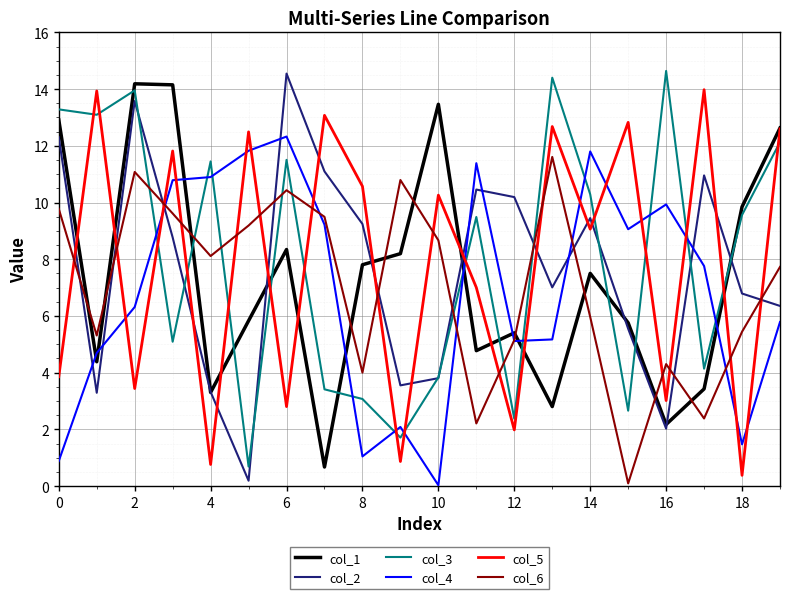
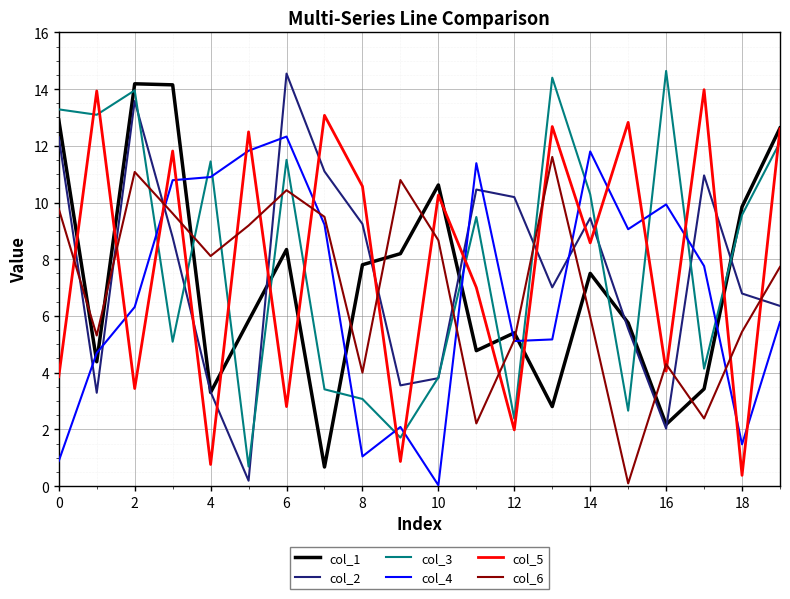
col_1, 10: 13.5 -> 10.6
col_5, 14: 9.1 -> 8.6
col_5, 16: 3.0 -> 4.1
